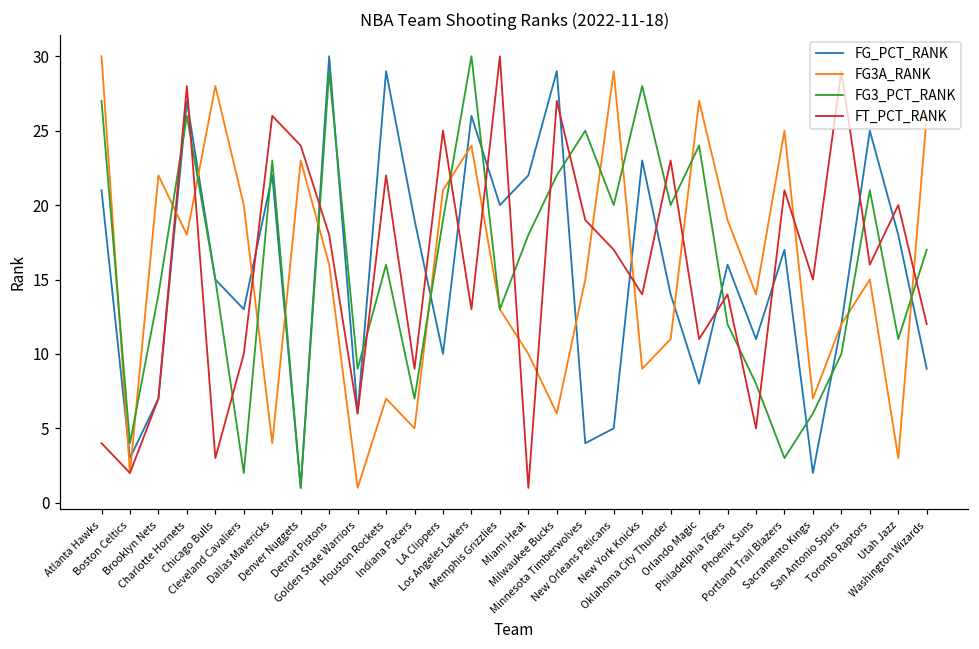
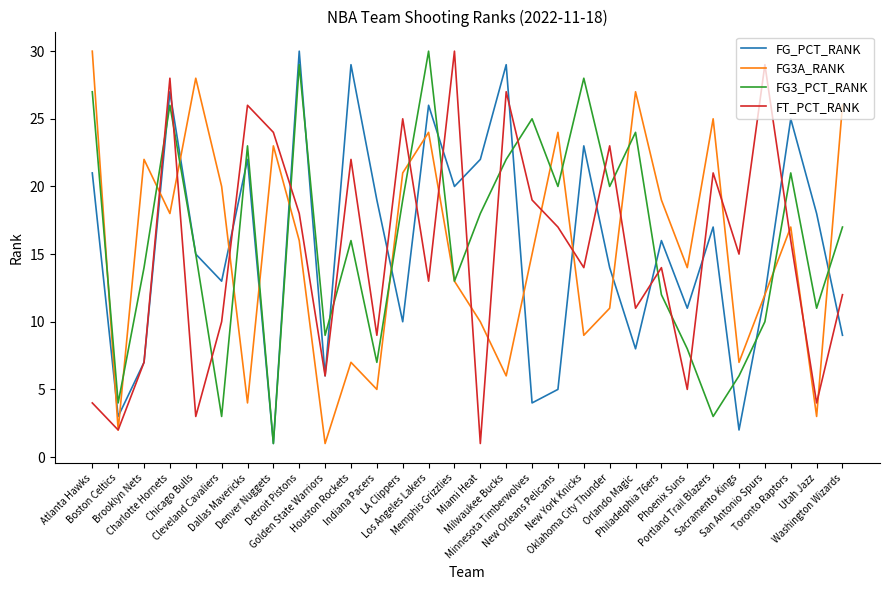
FG3_PCT_RANK, Cleveland Cavaliers: 2 -> 3
FG3A_RANK, New Orleans Pelicans: 29 -> 24
FG3A_RANK, Toronto Raptors: 15 -> 17
FT_PCT_RANK, Utah Jazz: 20 -> 4
